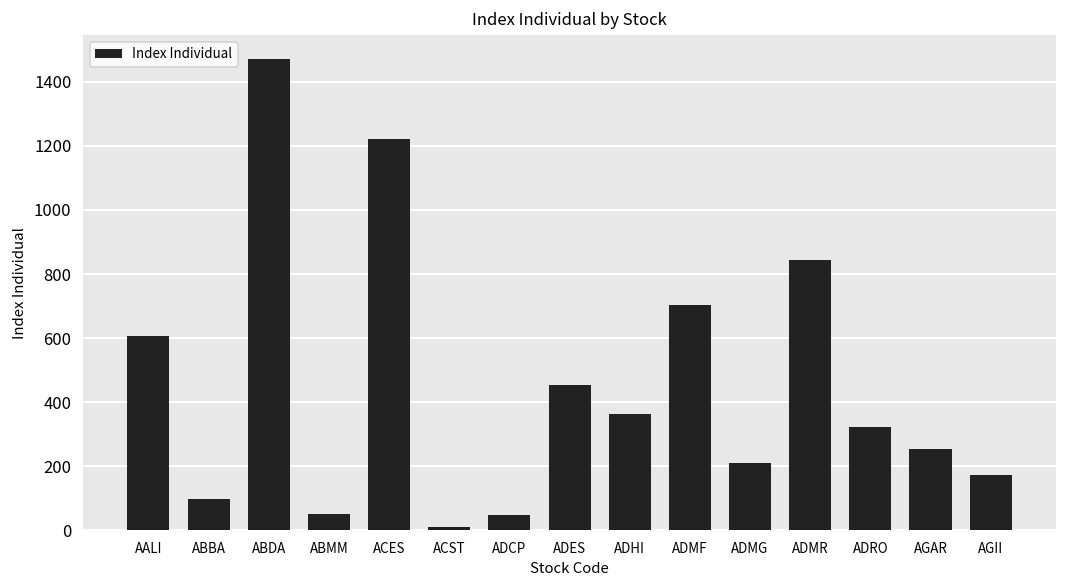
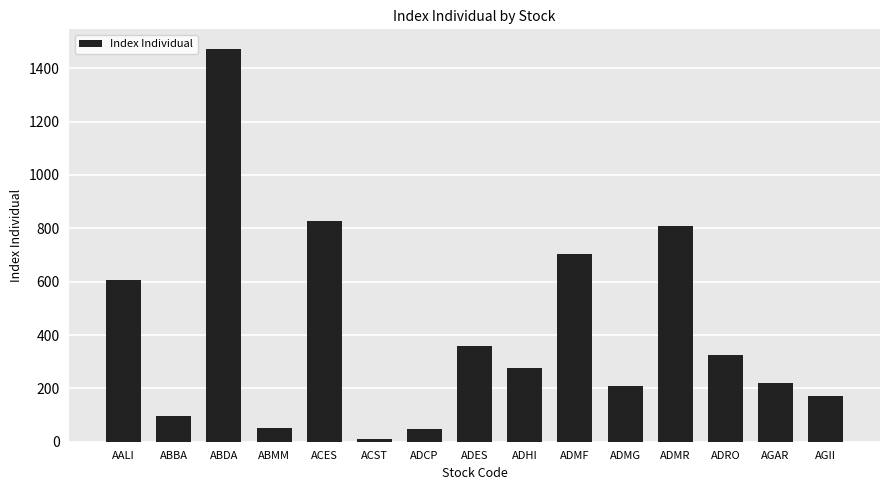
ACES: 1220 -> 830
ADES: 450 -> 360
ADHI: 360 -> 280
ADMR: 850 -> 810
AGAR: 250 -> 220
